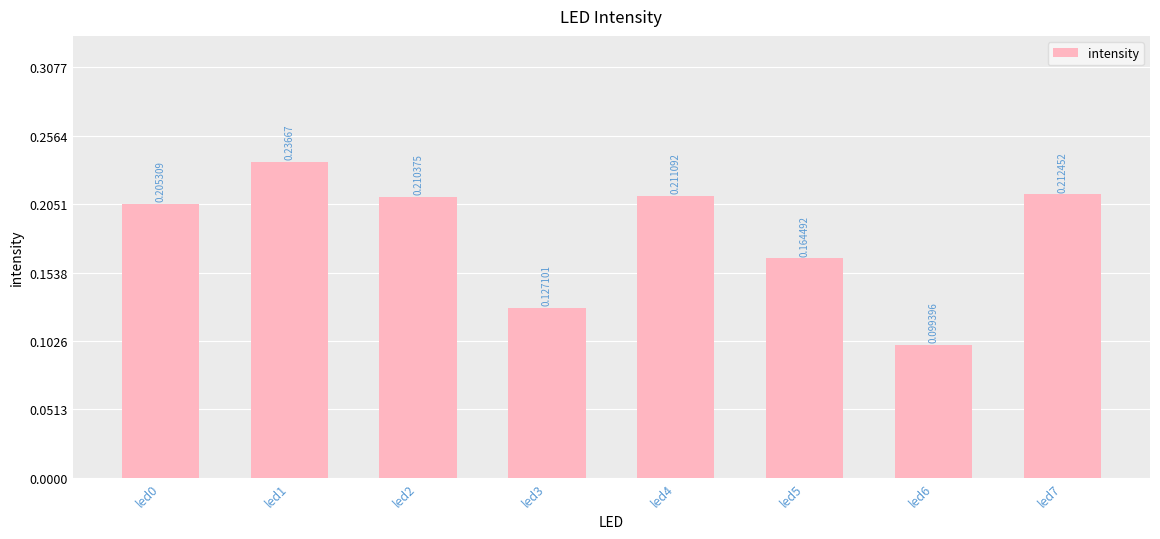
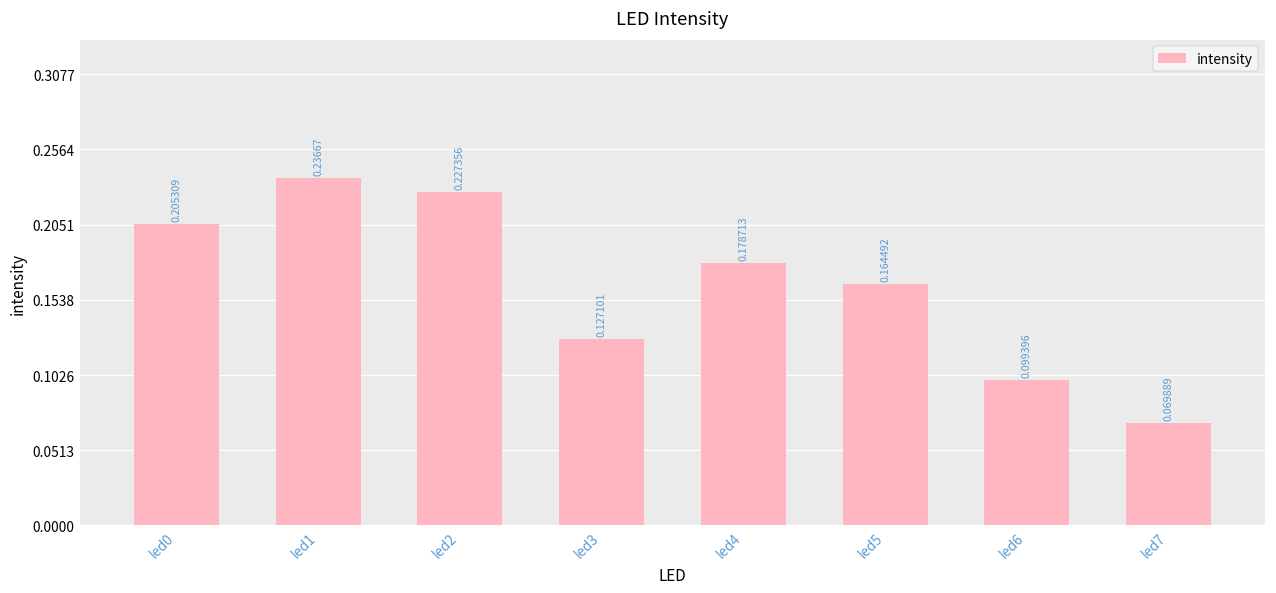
led2: 0.210375 -> 0.227356
led4: 0.211092 -> 0.178713
led7: 0.212452 -> 0.069889
